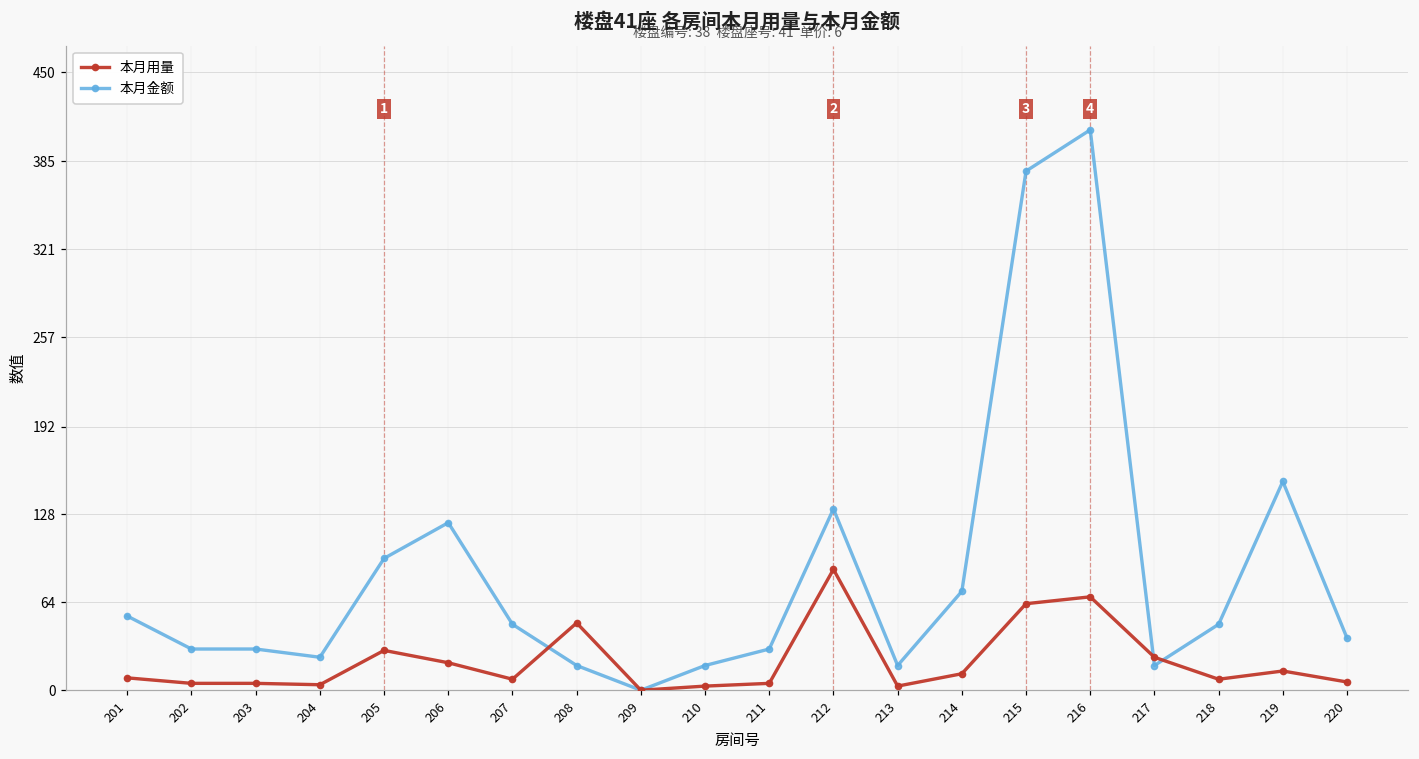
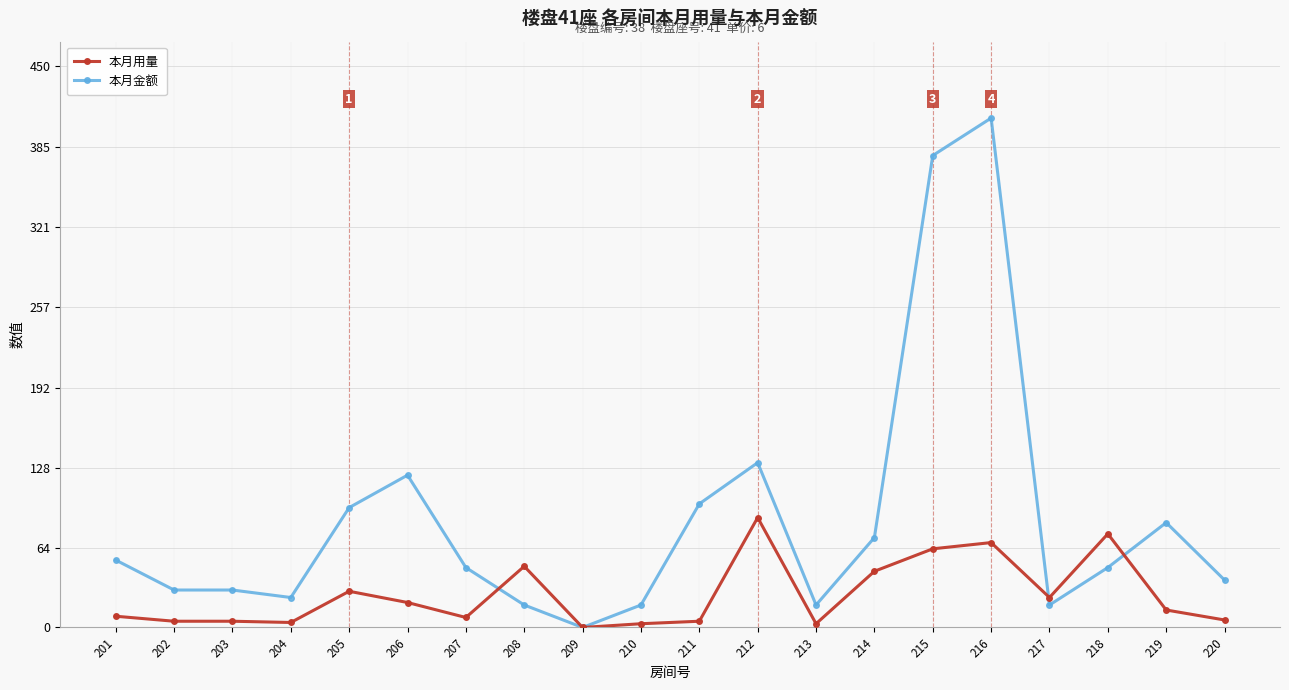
本月金额, 211: 30 -> 99
本月用量, 214: 12 -> 45
本月用量, 218: 8 -> 75
本月金额, 219: 152 -> 84
